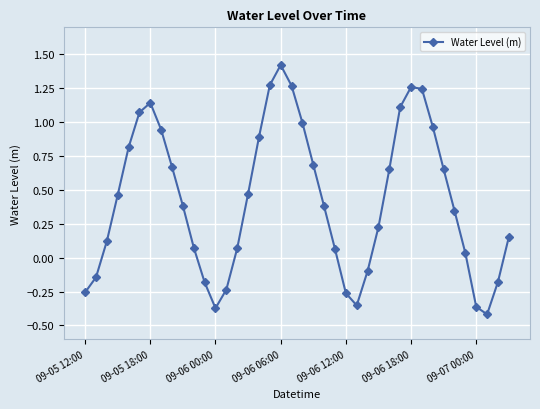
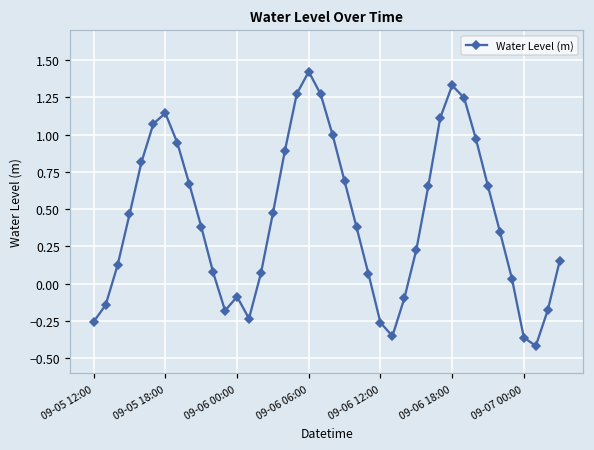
09-06 00:00: -0.37 -> -0.09
09-06 18:00: 1.26 -> 1.33
